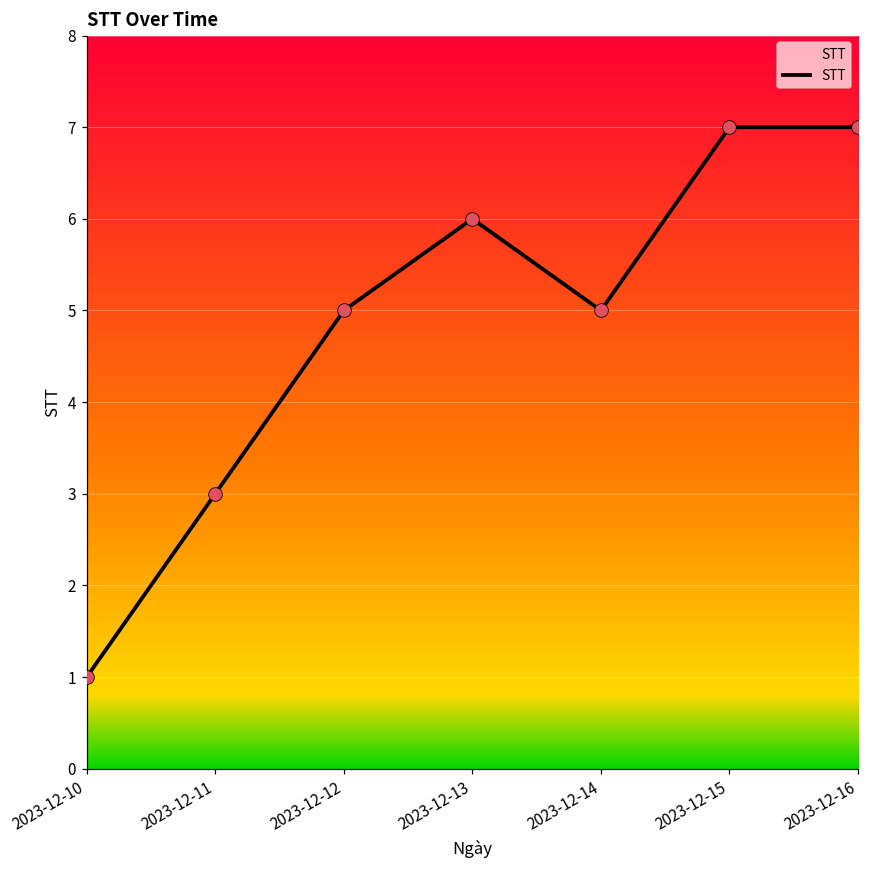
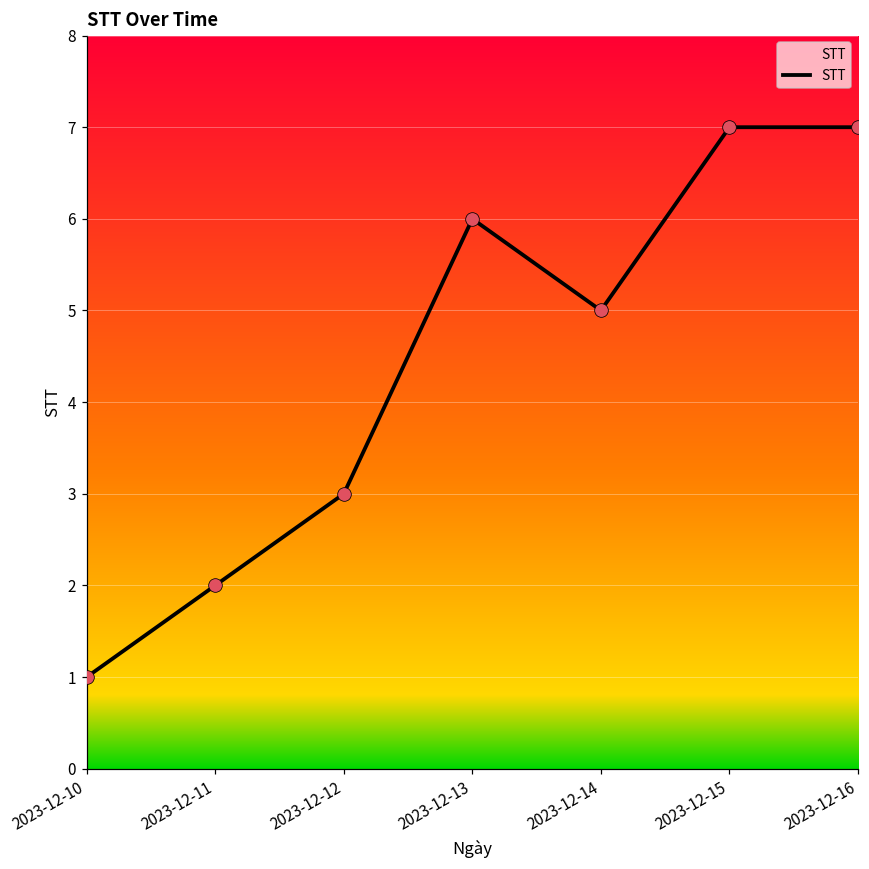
2023-12-11: 3 -> 2
2023-12-12: 5 -> 3
